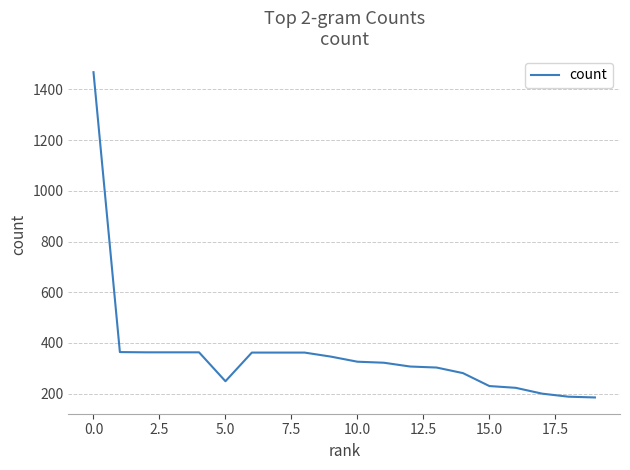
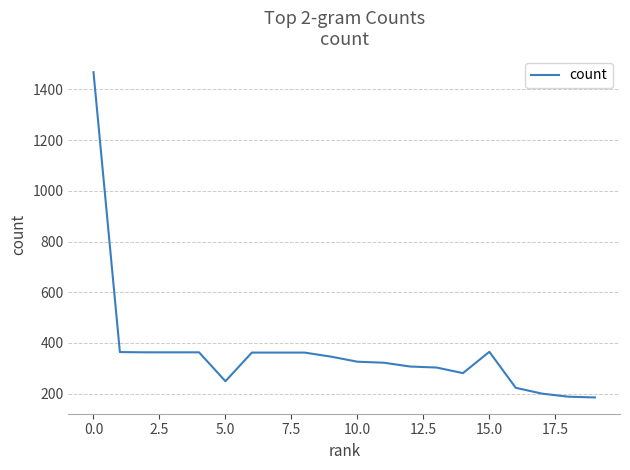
15.0: 230 -> 370
